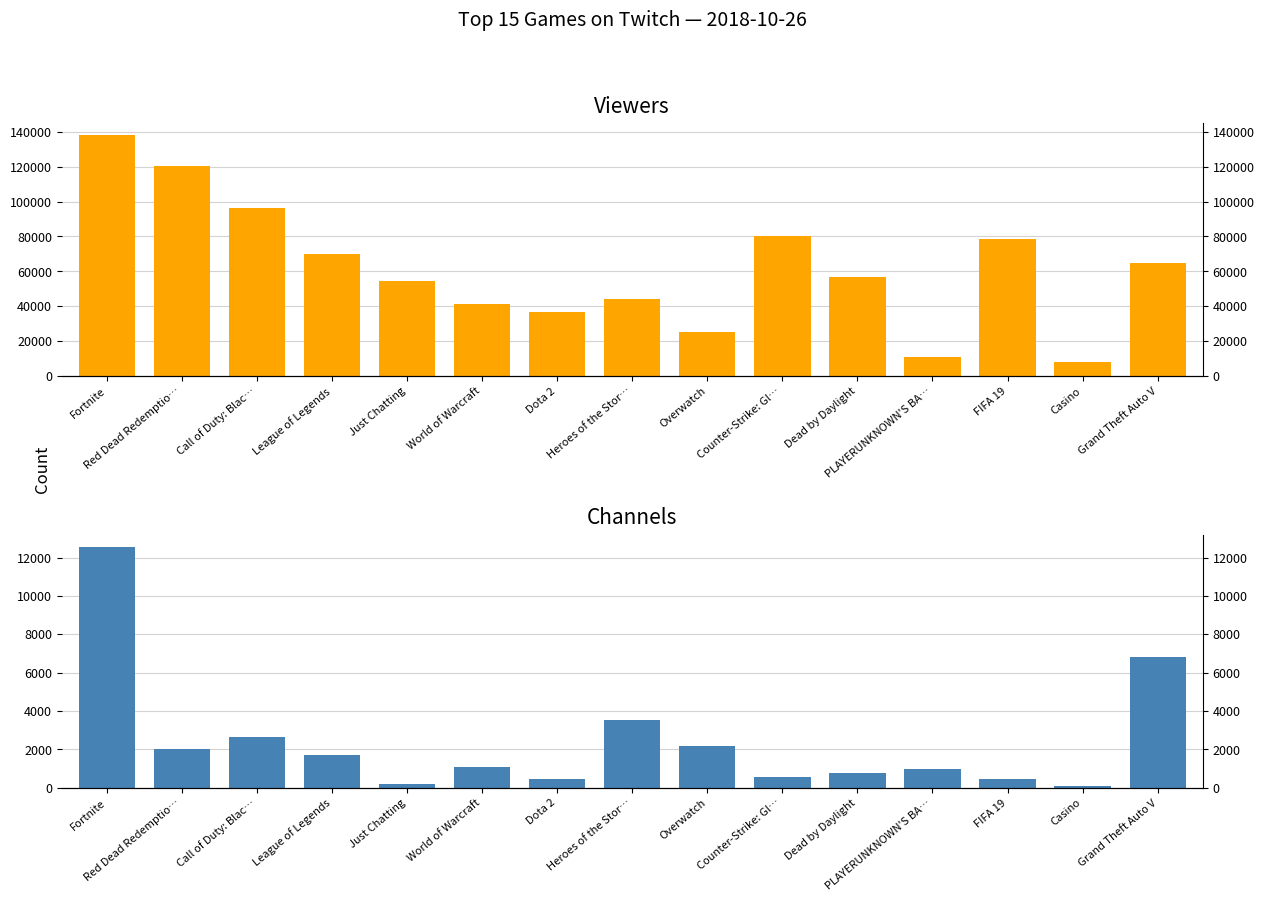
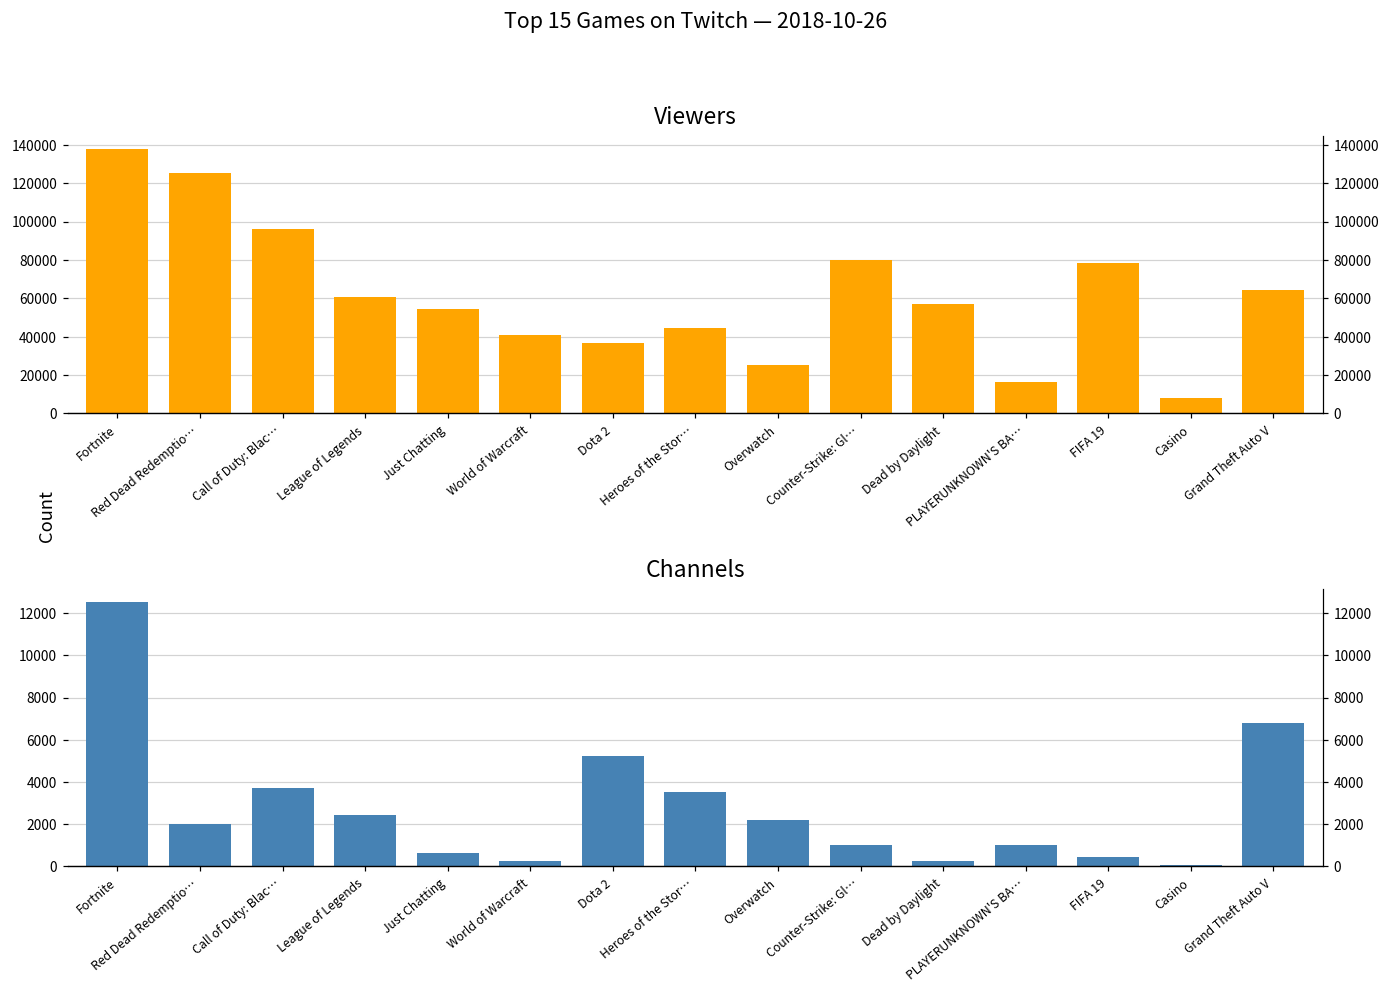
Viewers, Red Dead Redemptio…: 120000 -> 125000
Viewers, League of Legends: 70000 -> 61000
Viewers, PLAYERUNKNOWN'S BA…: 11000 -> 16000
Channels, Call of Duty: Blac…: 2700 -> 3700
Channels, League of Legends: 1700 -> 2400
Channels, Just Chatting: 200 -> 600
Channels, World of Warcraft: 1100 -> 300
Channels, Dota 2: 500 -> 5200
Channels, Counter-Strike: Gl…: 500 -> 1000
Channels, Dead by Daylight: 800 -> 200
